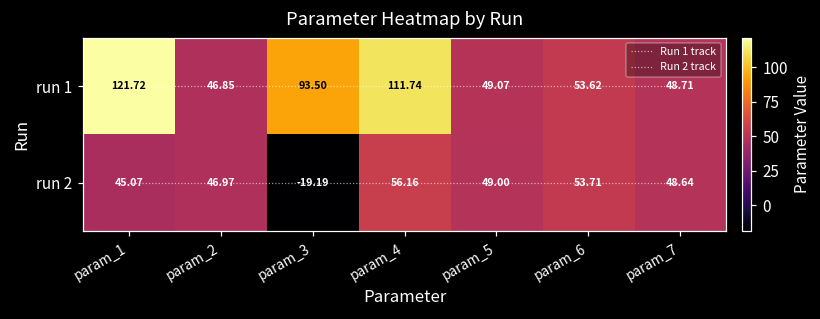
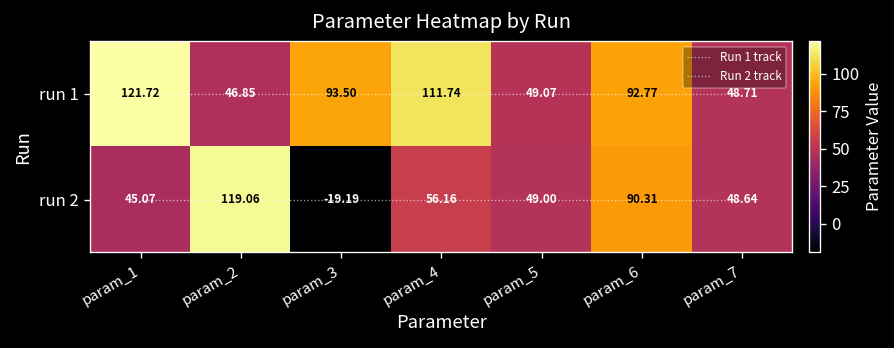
run 1, param_6: 53.62 -> 92.77
run 2, param_2: 46.97 -> 119.06
run 2, param_6: 53.71 -> 90.31
